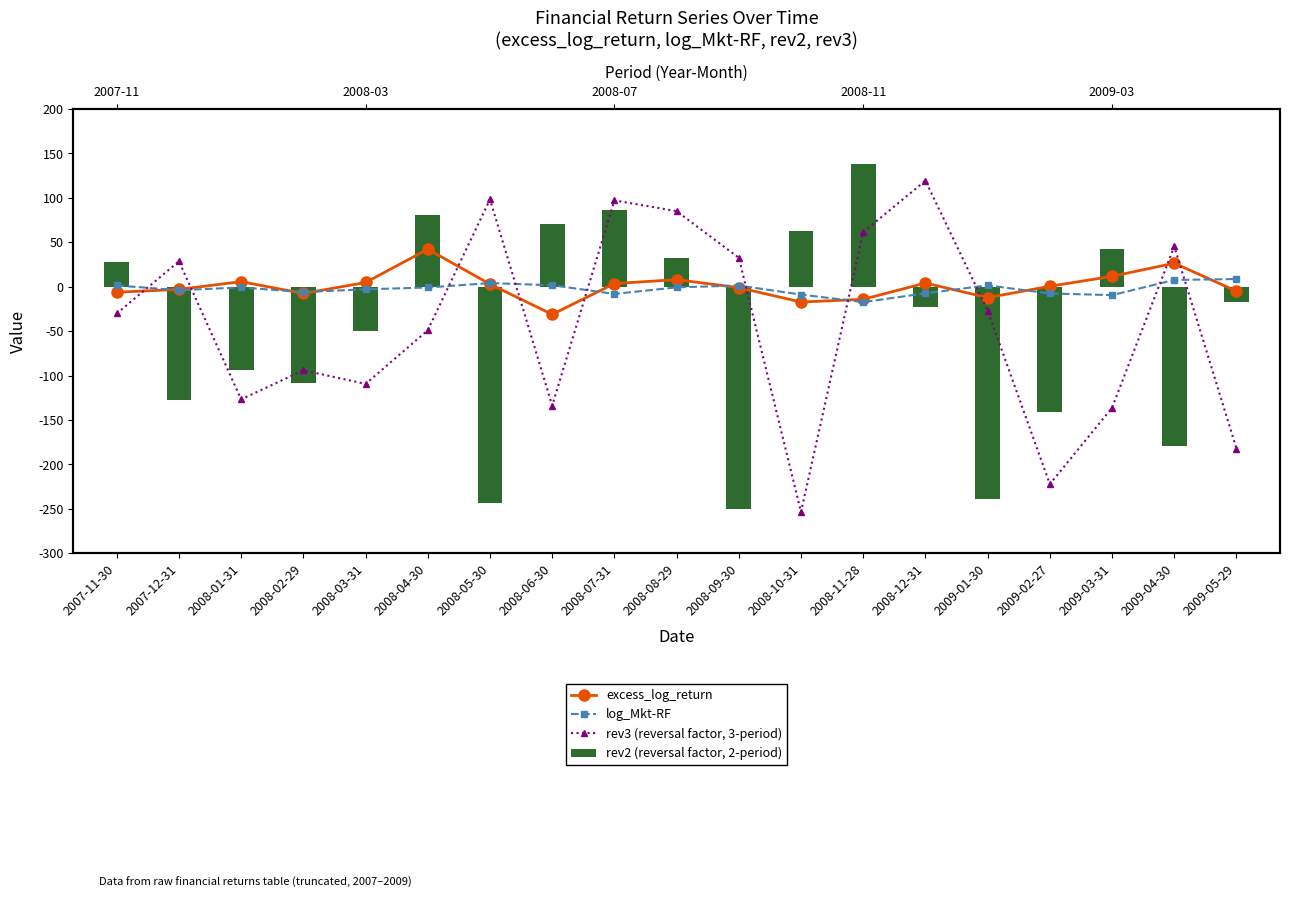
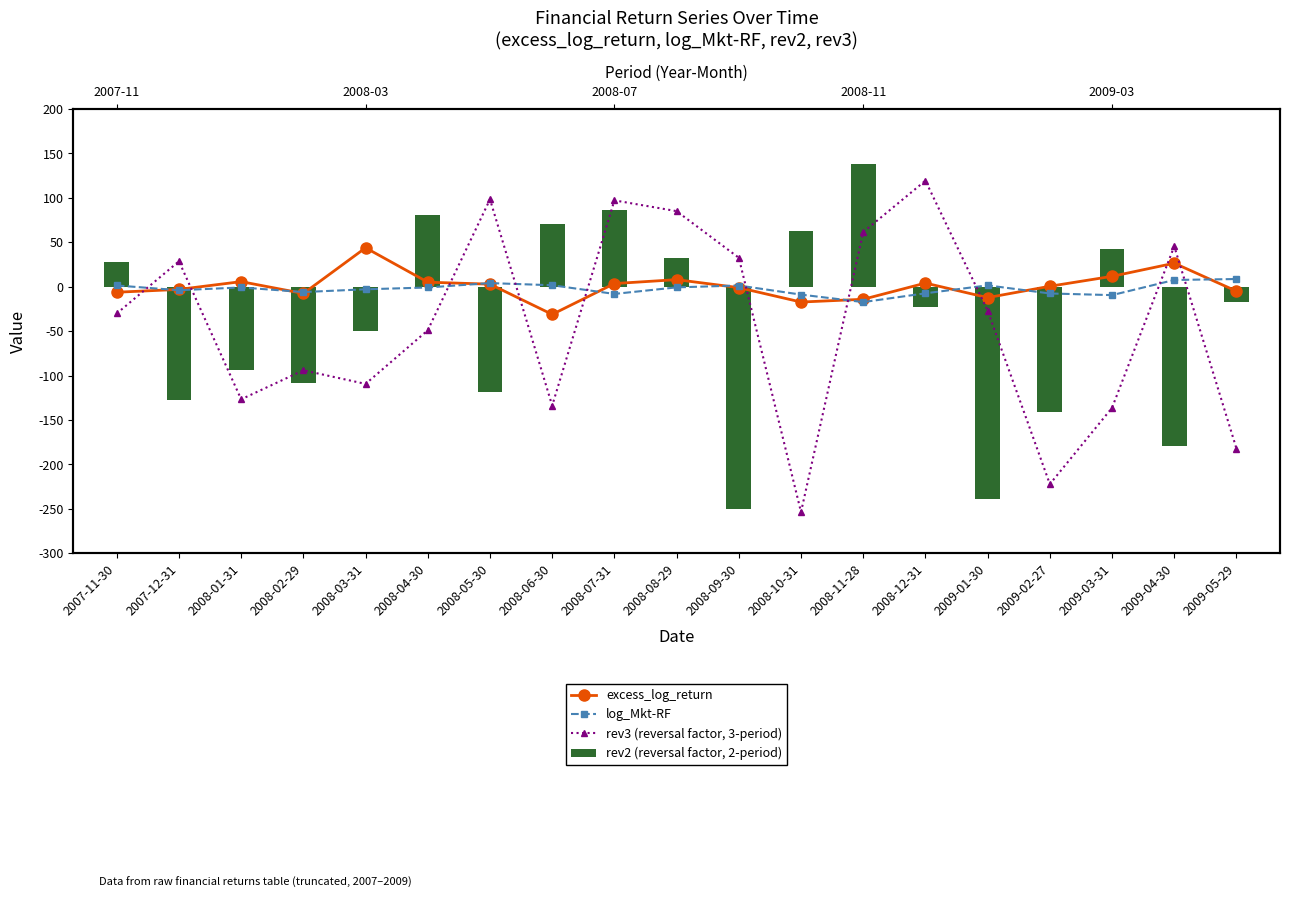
excess_log_return, 2008-03-31: 0 -> 40
excess_log_return, 2008-04-30: 40 -> 10
rev2 (reversal factor, 2-period), 2008-05-30: -240 -> -120
